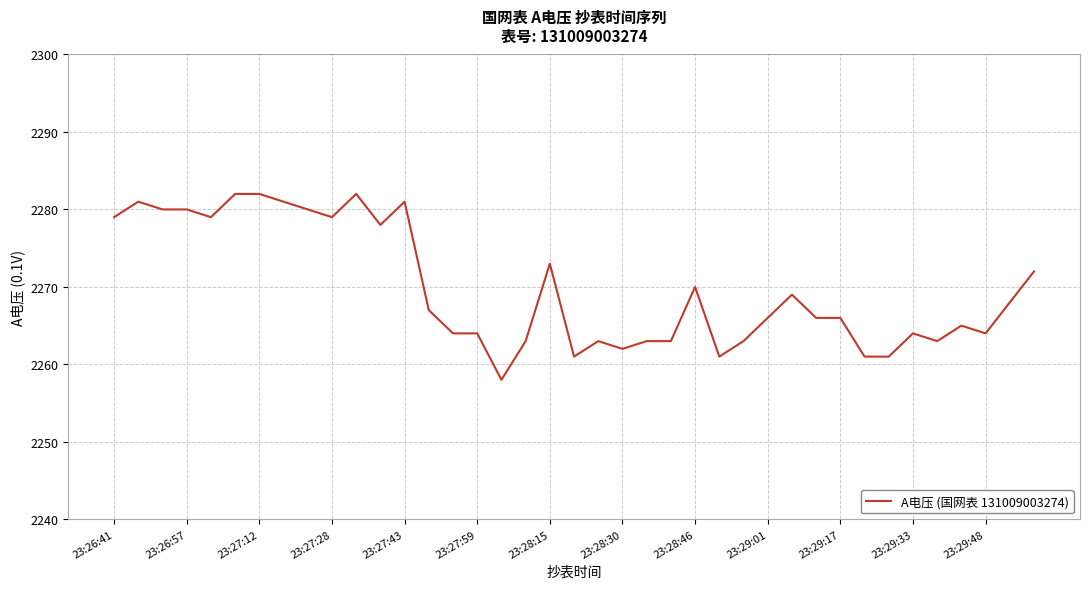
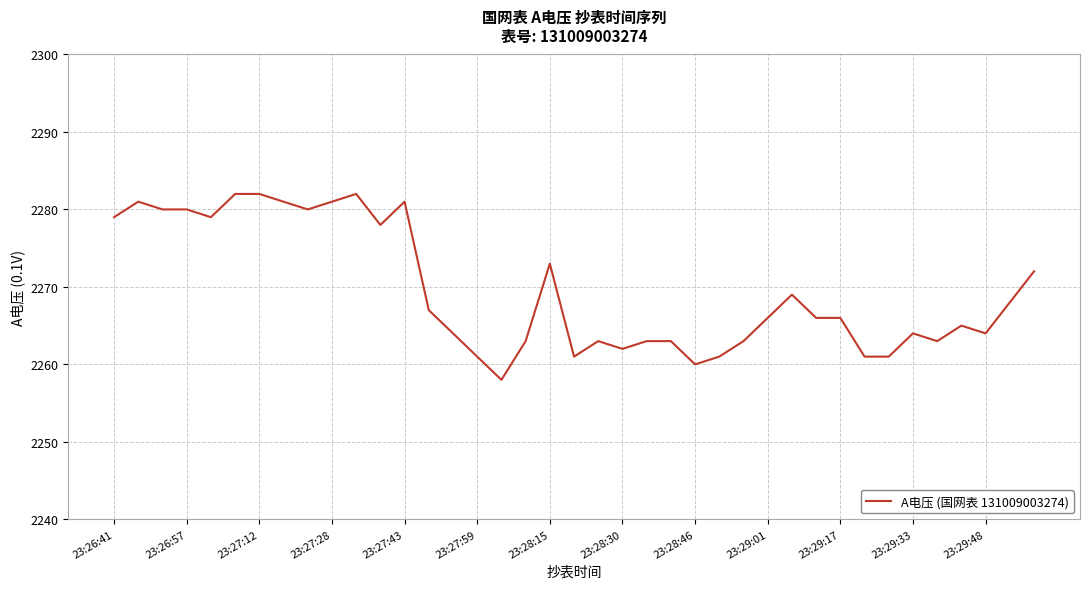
23:27:28: 2279 -> 2281
23:27:59: 2264 -> 2261
23:28:46: 2270 -> 2260
